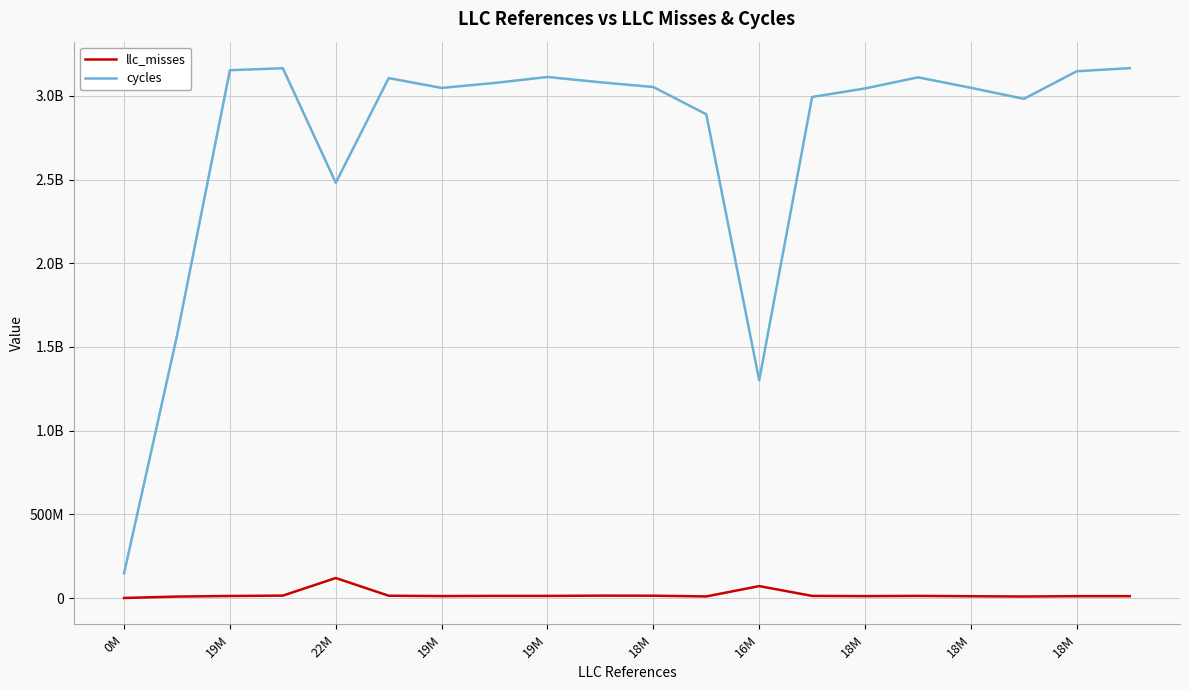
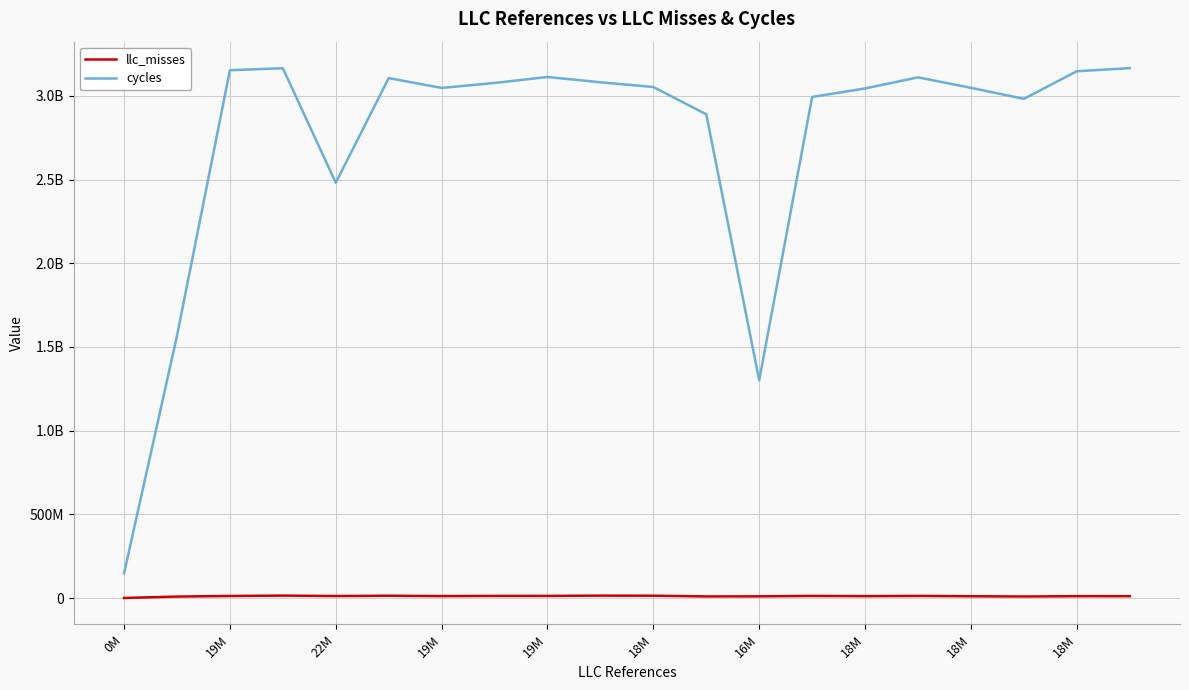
llc_misses, 22M: 120000000 -> 10000000
llc_misses, 16M: 70000000 -> 10000000
